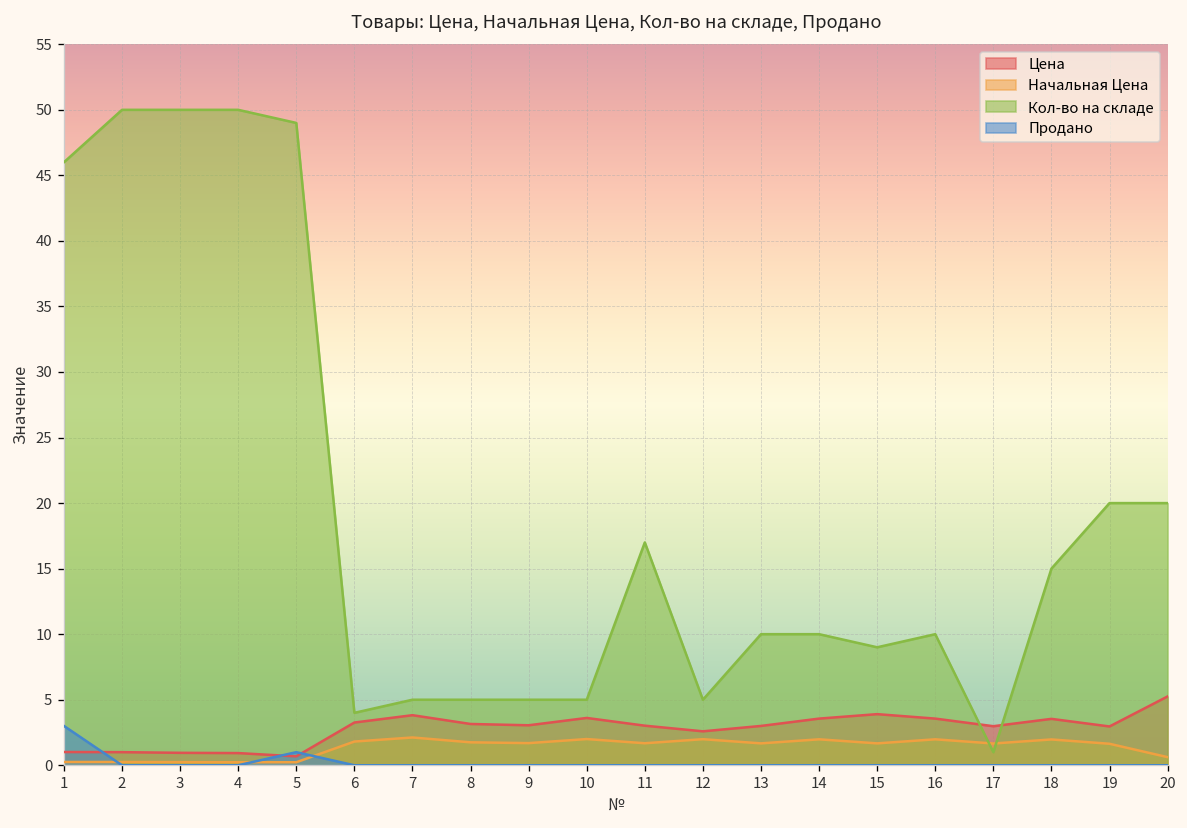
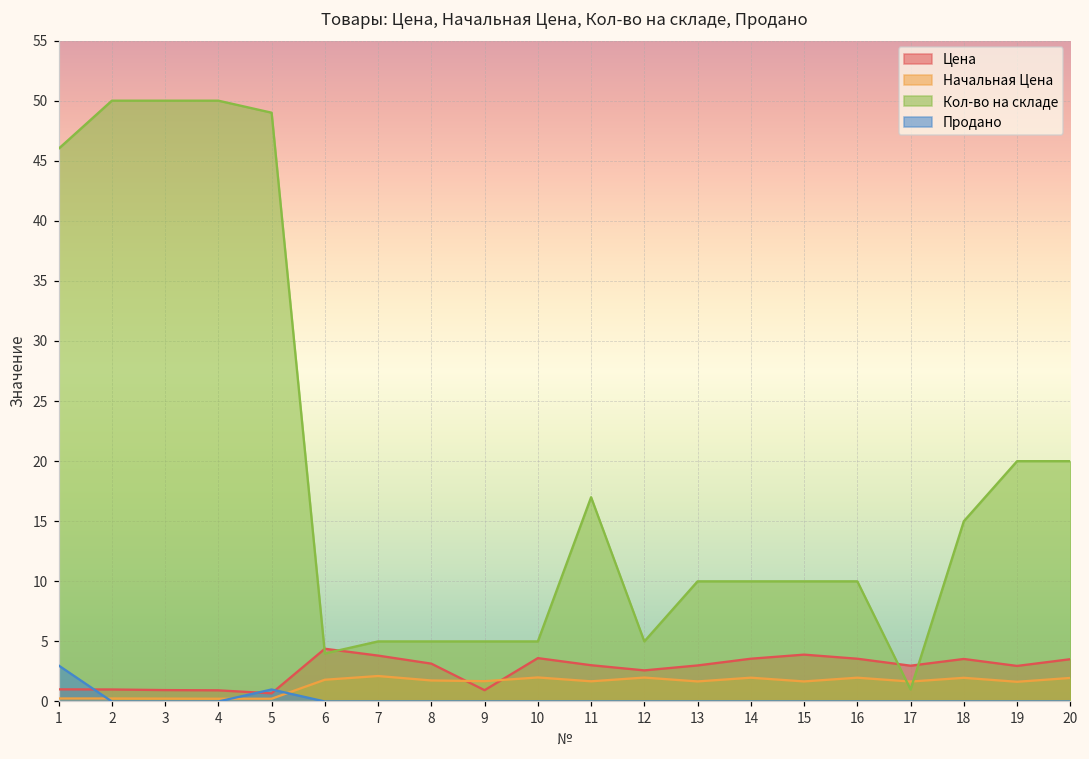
Цена, 6: 3.3 -> 4.4
Цена, 9: 3.1 -> 0.9
Кол-во на складе, 15: 9 -> 10
Цена, 20: 5.3 -> 3.5
Начальная Цена, 20: 0.6 -> 2.0
